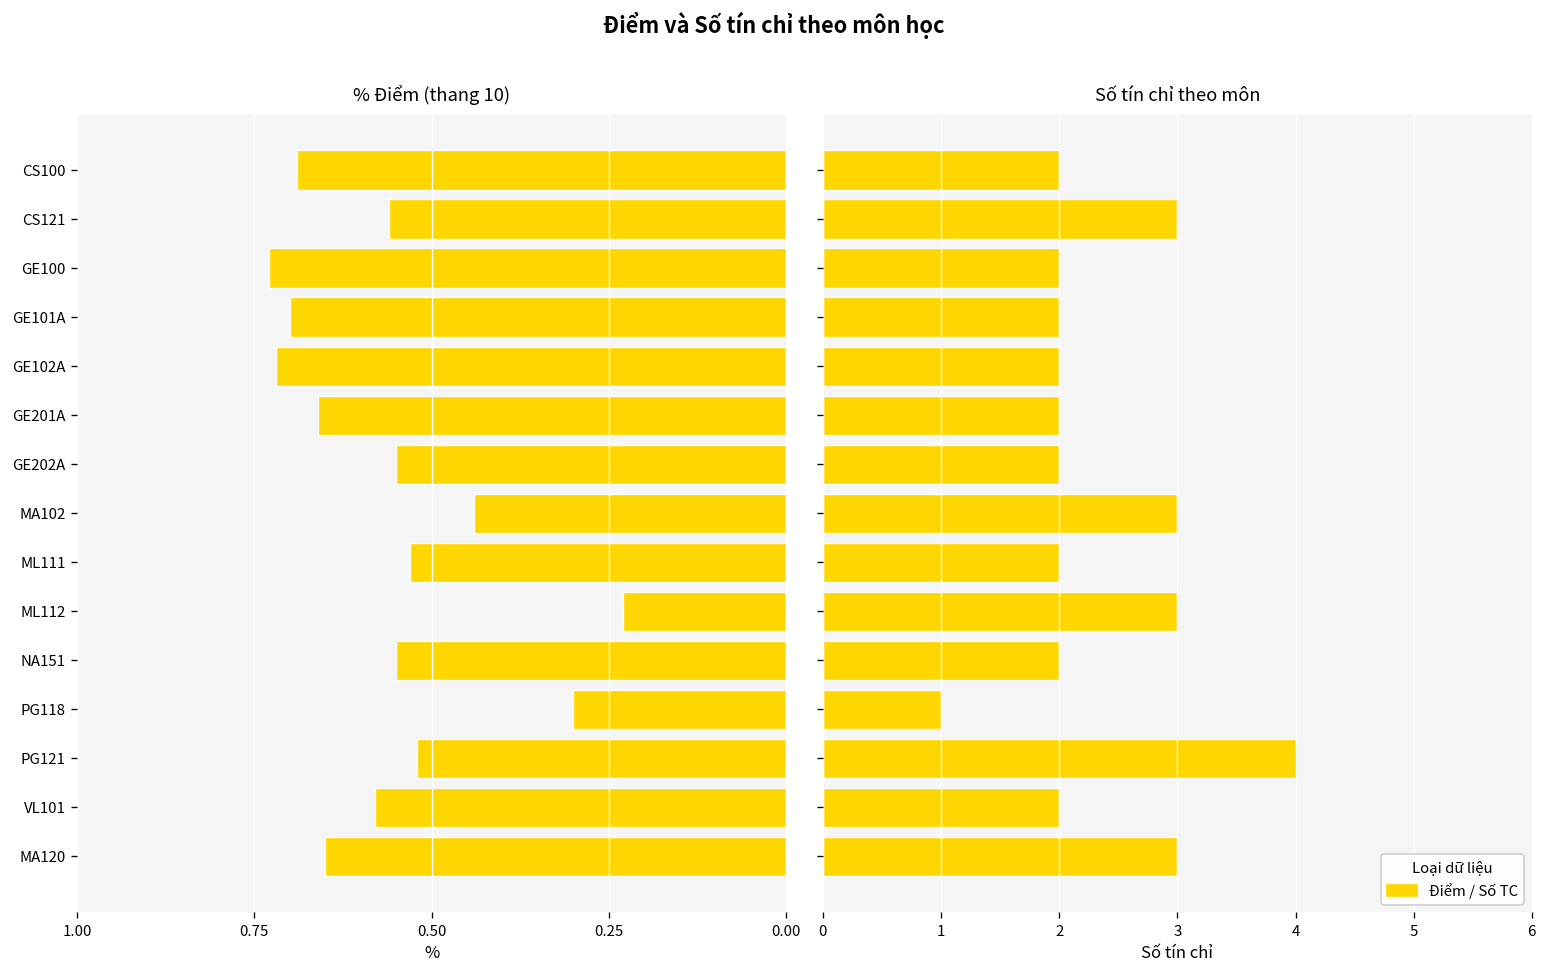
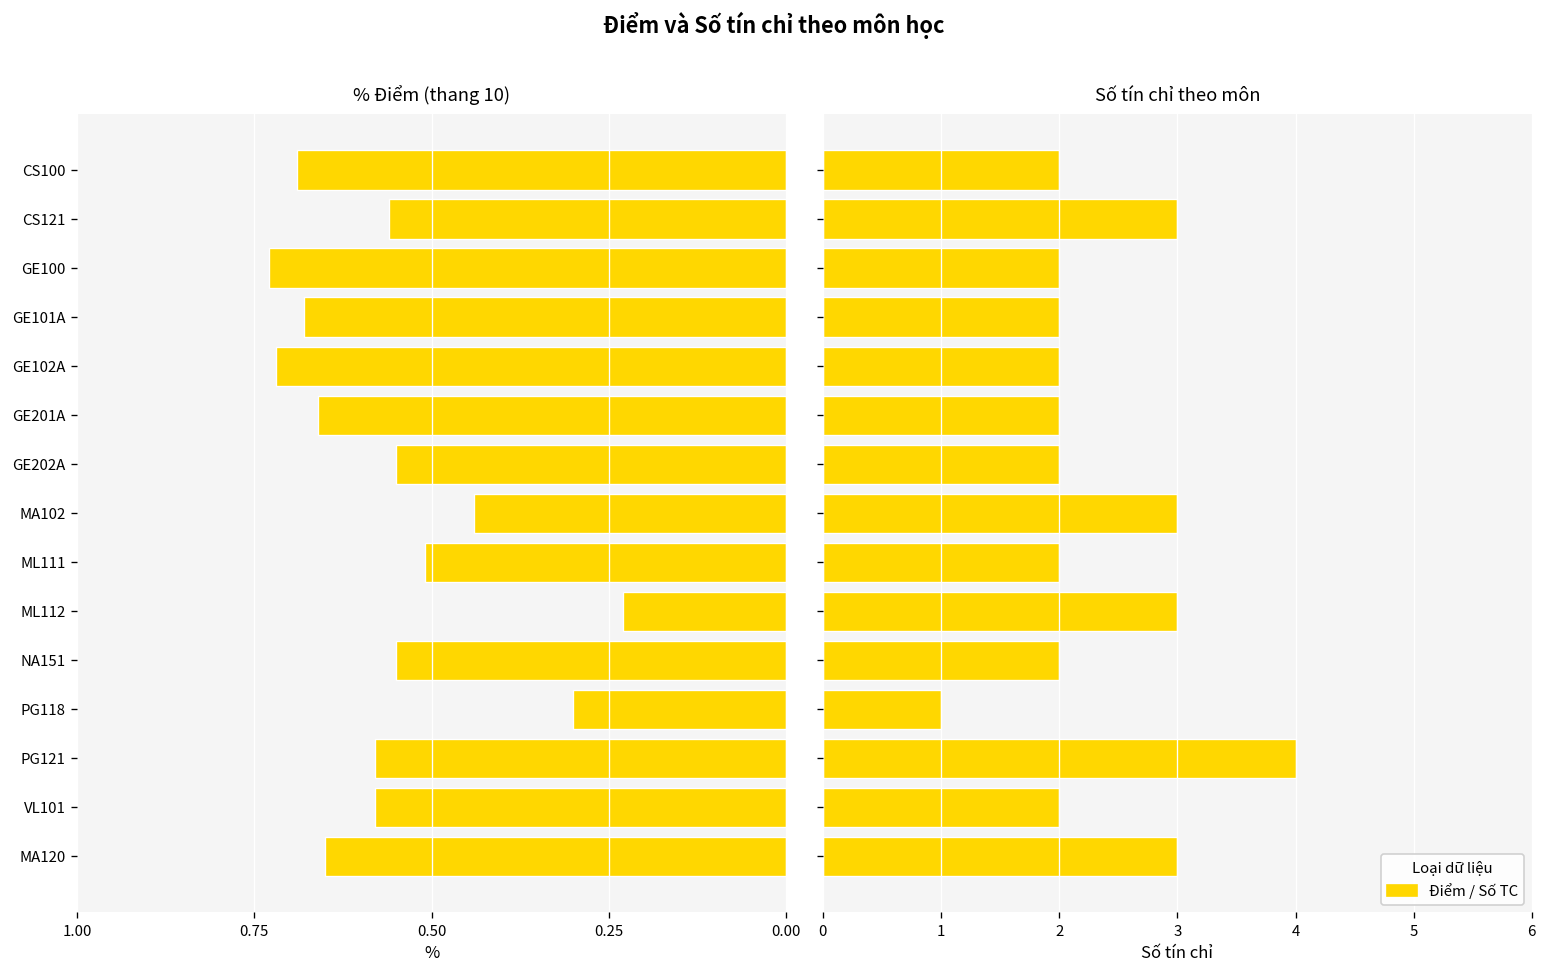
% Điểm (thang 10), GE101A: 0.70 -> 0.68
% Điểm (thang 10), ML111: 0.53 -> 0.51
% Điểm (thang 10), PG121: 0.52 -> 0.58
